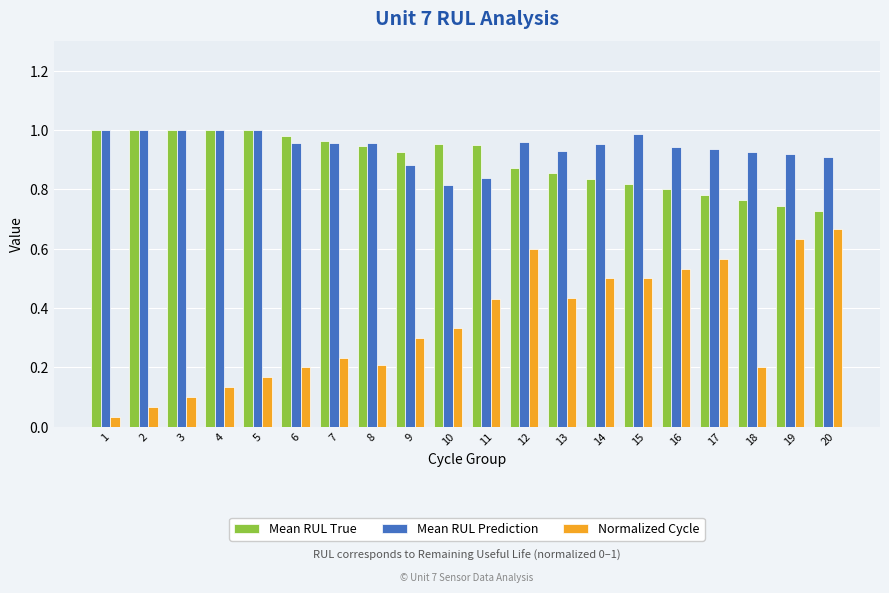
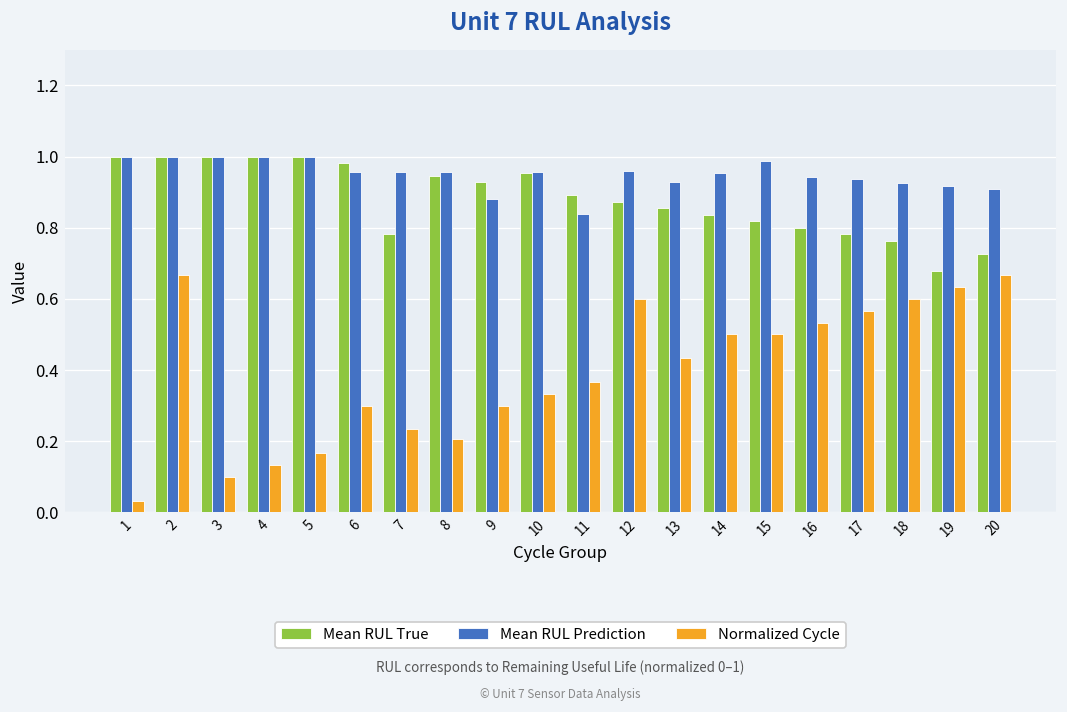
Normalized Cycle, 2: 0.07 -> 0.67
Normalized Cycle, 6: 0.2 -> 0.3
Mean RUL True, 7: 0.96 -> 0.78
Mean RUL Prediction, 10: 0.81 -> 0.96
Mean RUL True, 11: 0.95 -> 0.89
Normalized Cycle, 11: 0.43 -> 0.37
Normalized Cycle, 18: 0.2 -> 0.6
Mean RUL True, 19: 0.75 -> 0.68
